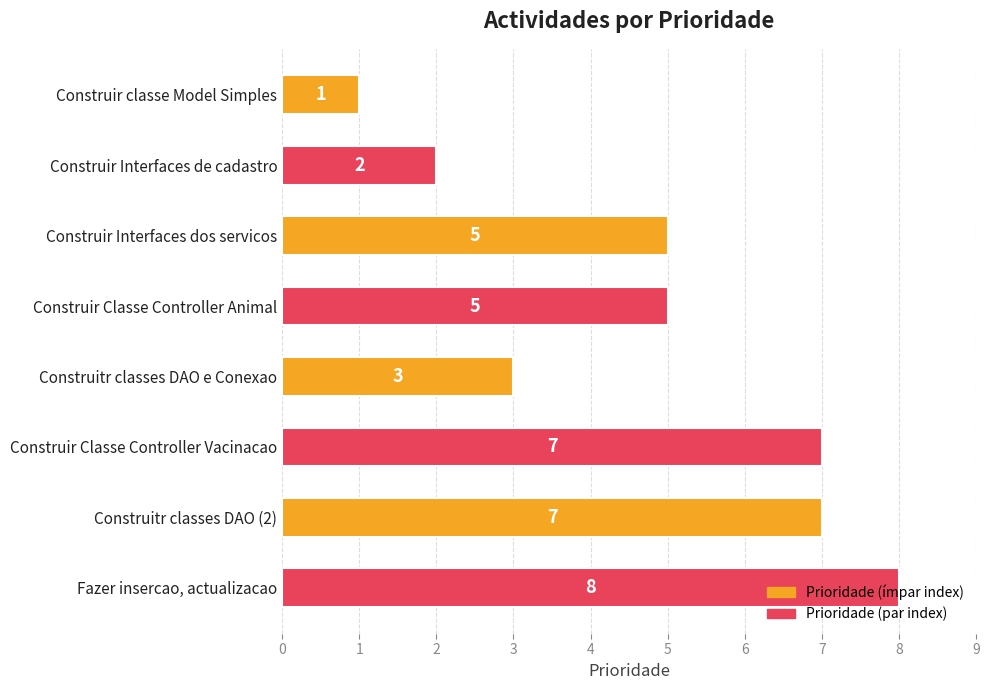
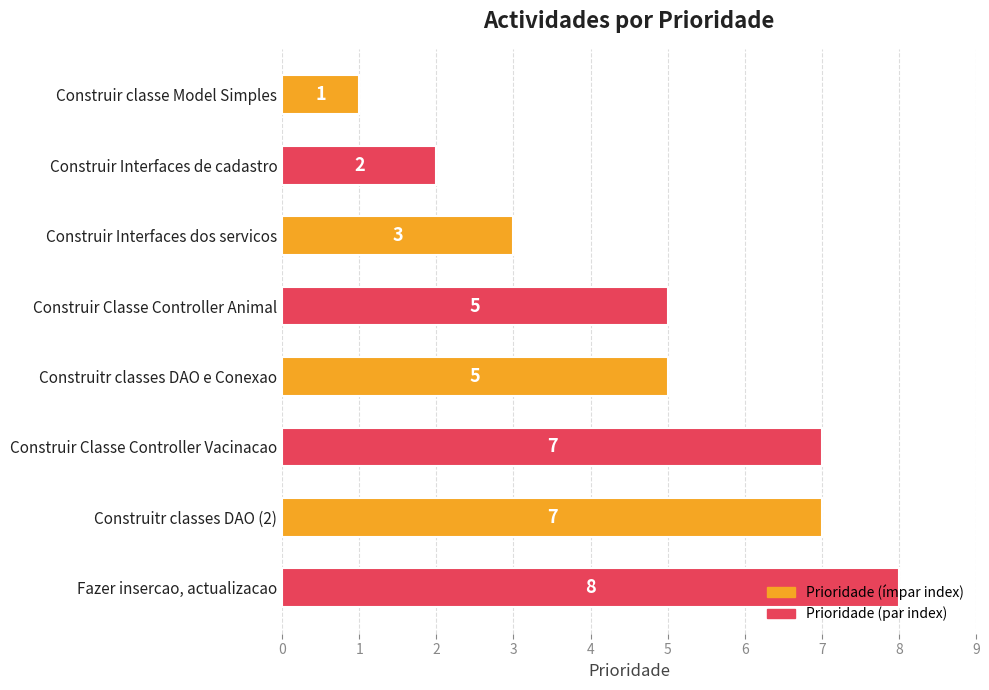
Construir Interfaces dos servicos: 5 -> 3
Construitr classes DAO e Conexao: 3 -> 5
